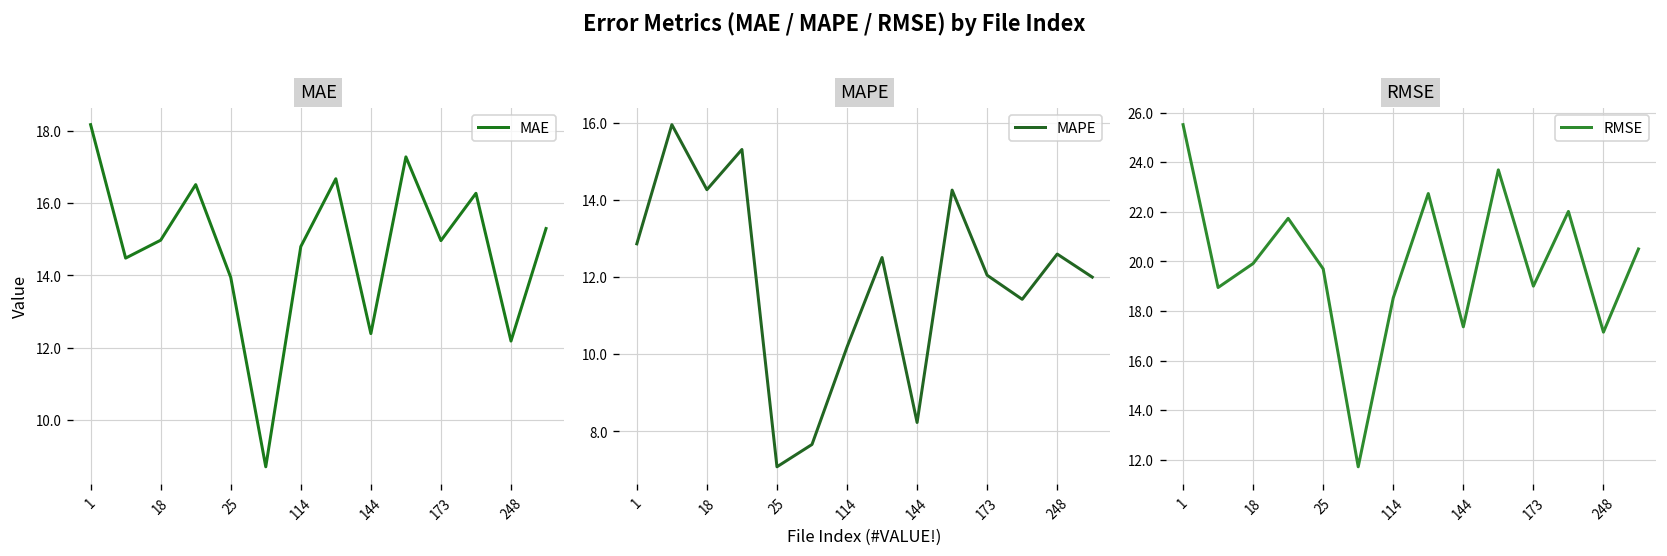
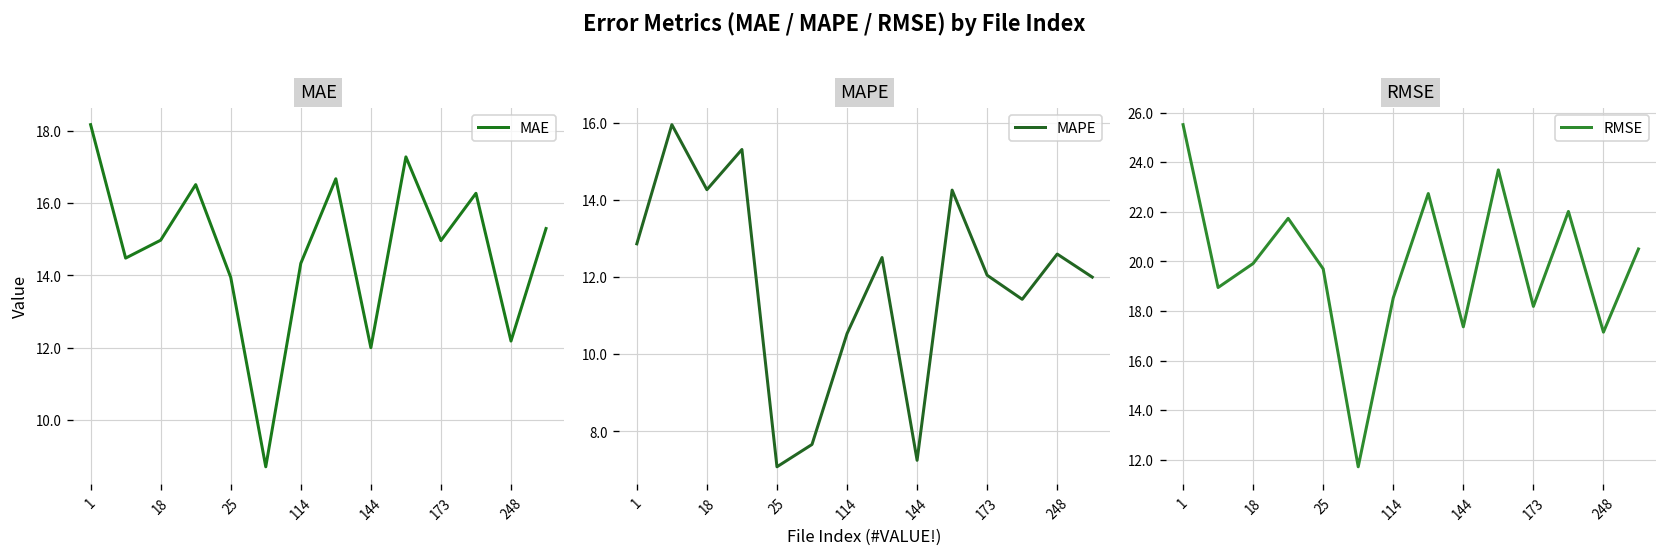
MAE, 114: 14.8 -> 14.3
MAE, 144: 12.4 -> 12.0
MAPE, 114: 10.2 -> 10.5
MAPE, 144: 8.2 -> 7.2
RMSE, 173: 19.0 -> 18.2
